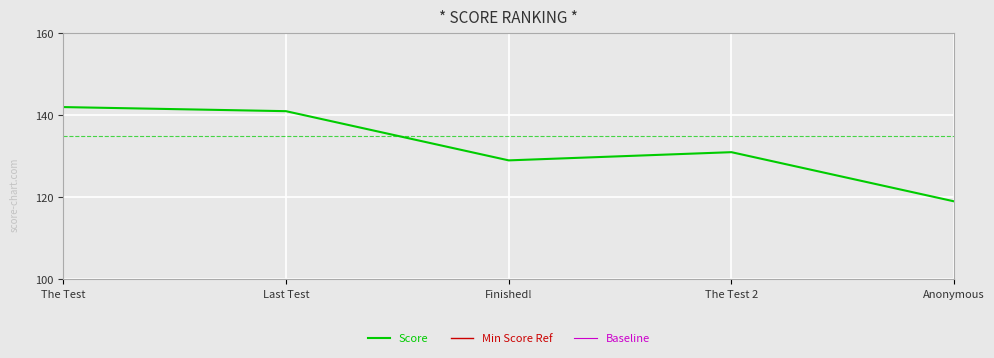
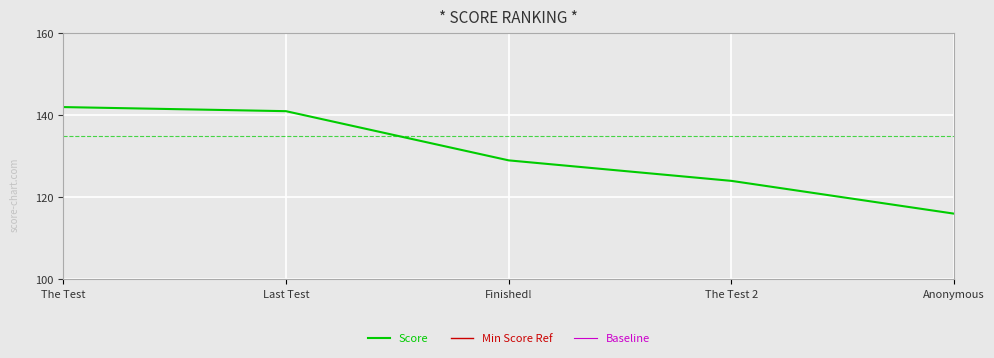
Score, The Test 2: 131 -> 124
Score, Anonymous: 119 -> 116
